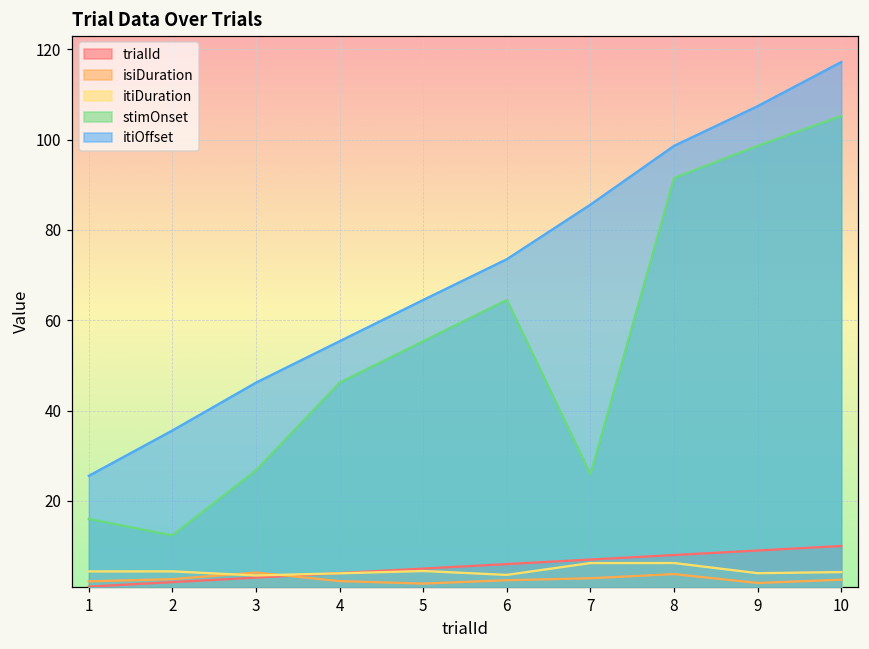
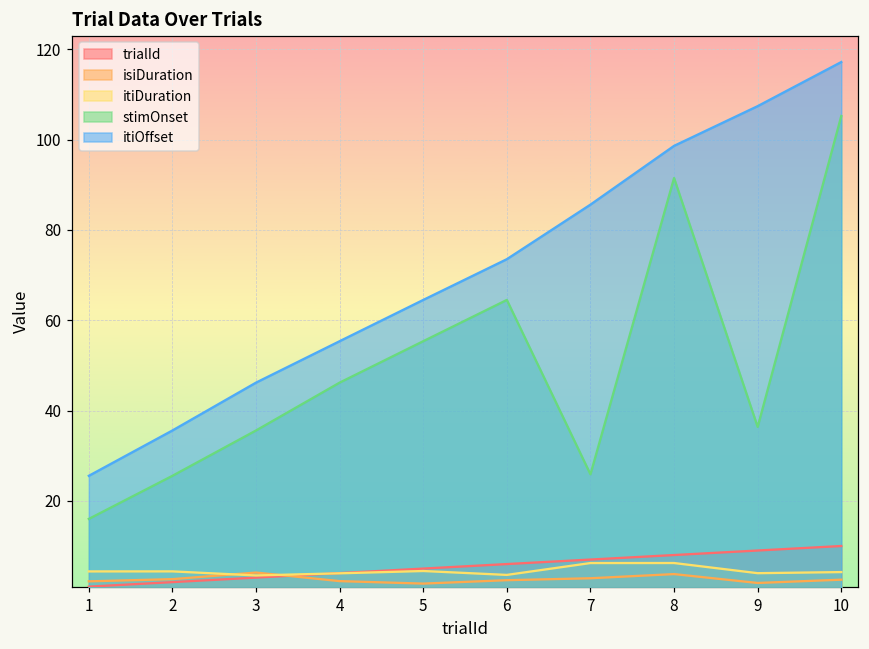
stimOnset, 2: 12 -> 26
stimOnset, 3: 27 -> 36
stimOnset, 9: 99 -> 36
